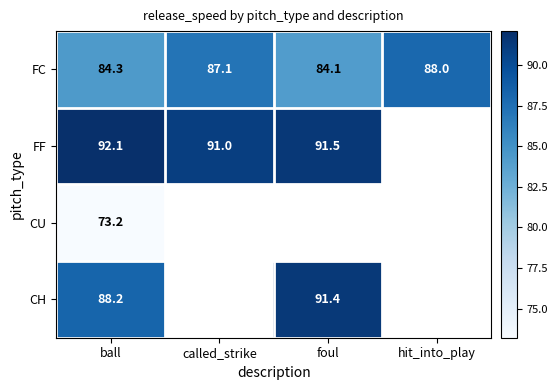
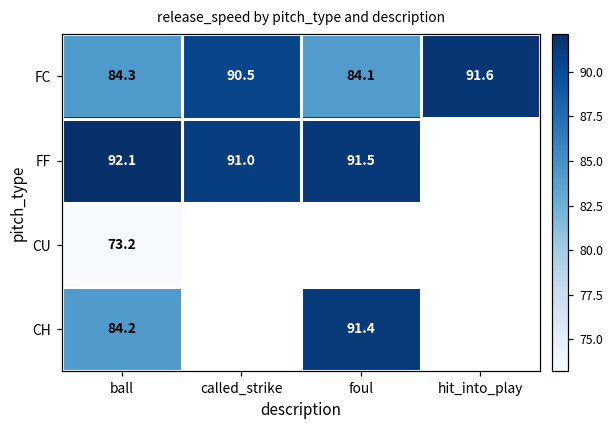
FC, called_strike: 87.1 -> 90.5
FC, hit_into_play: 88.0 -> 91.6
CH, ball: 88.2 -> 84.2
